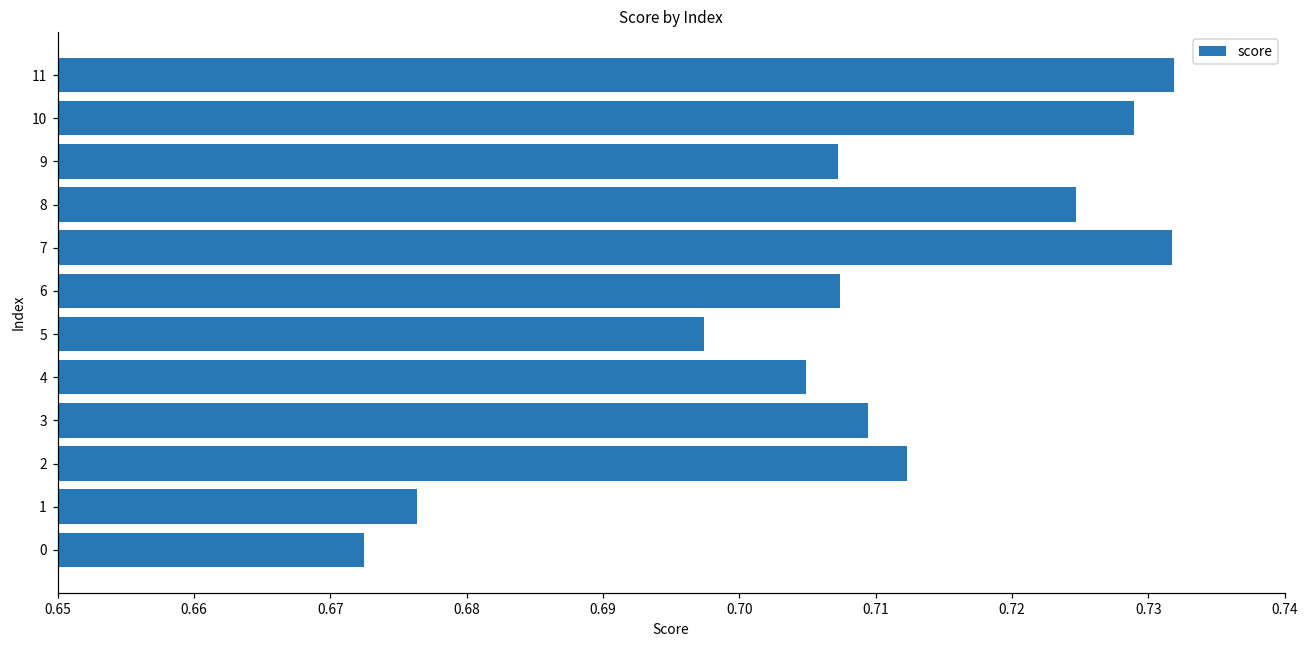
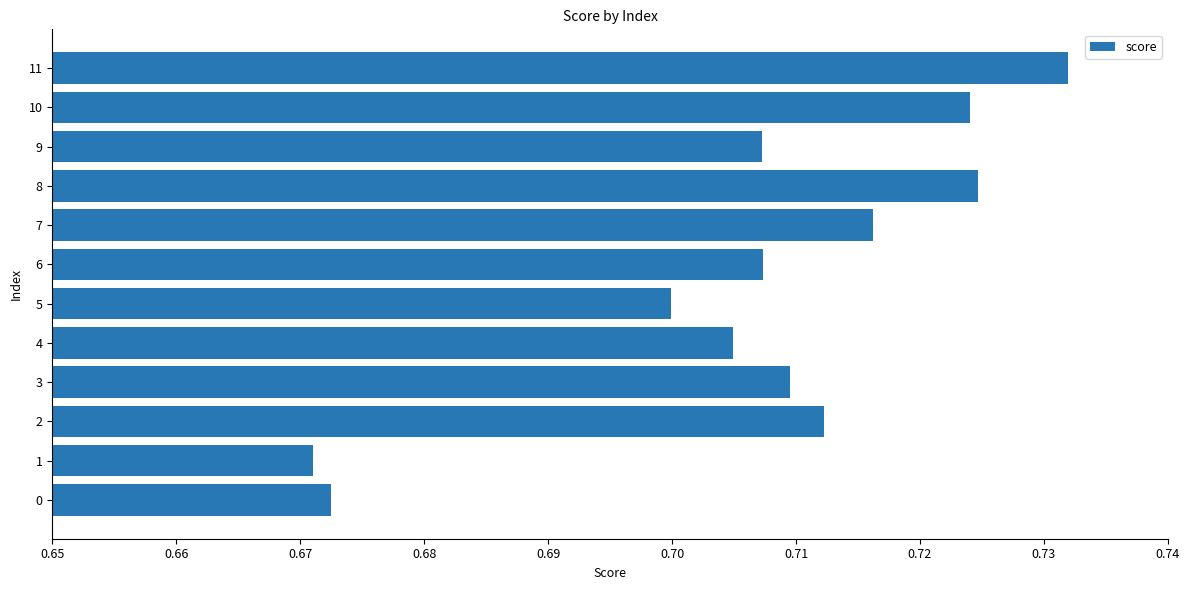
10: 0.7289 -> 0.7241
7: 0.7318 -> 0.7162
5: 0.6974 -> 0.6999
1: 0.6764 -> 0.6711
